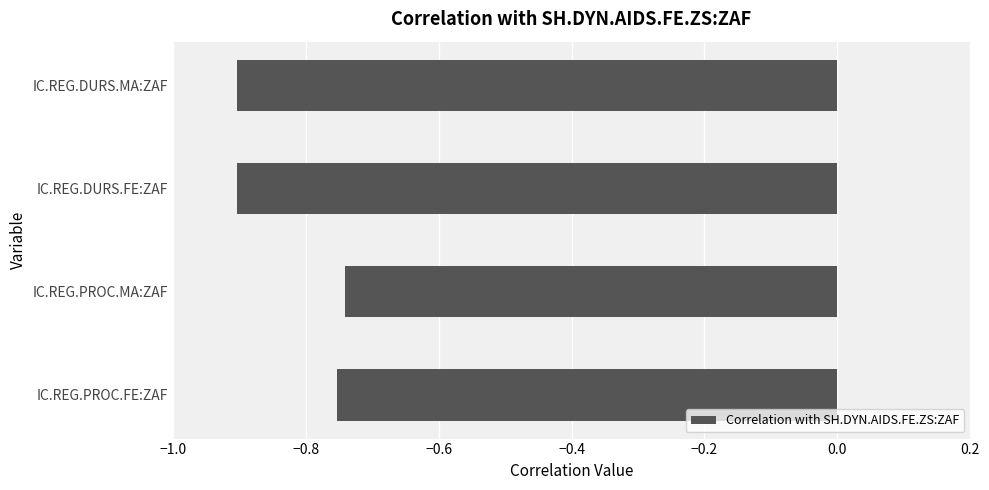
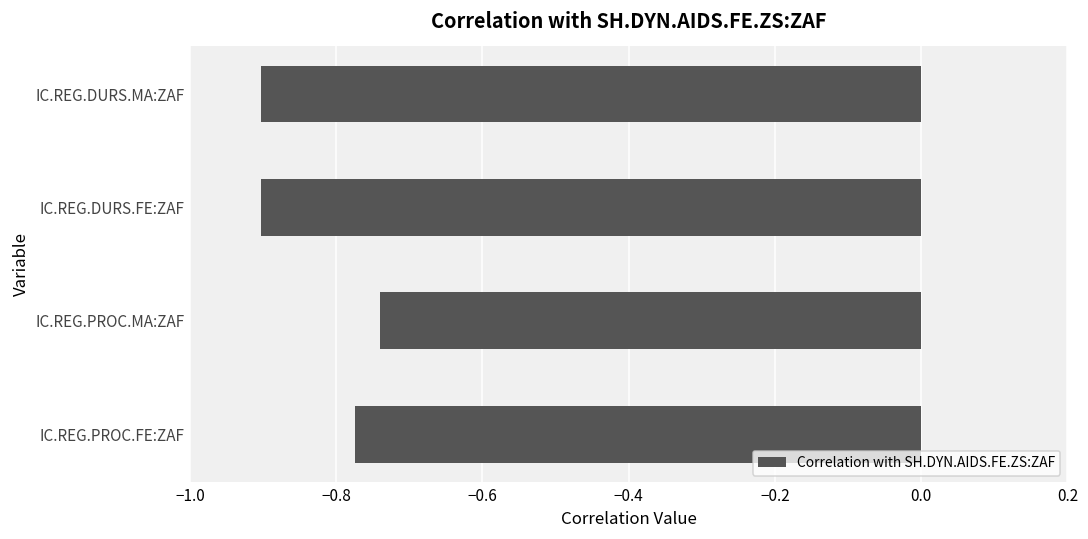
IC.REG.PROC.FE:ZAF: -0.75 -> -0.77
